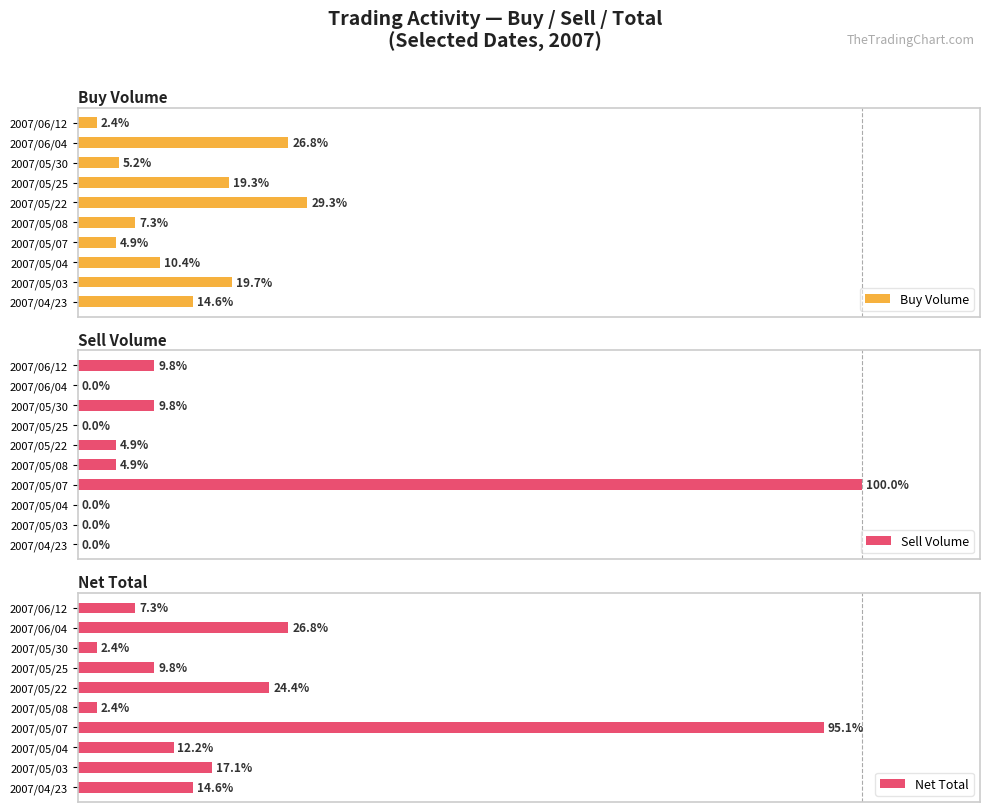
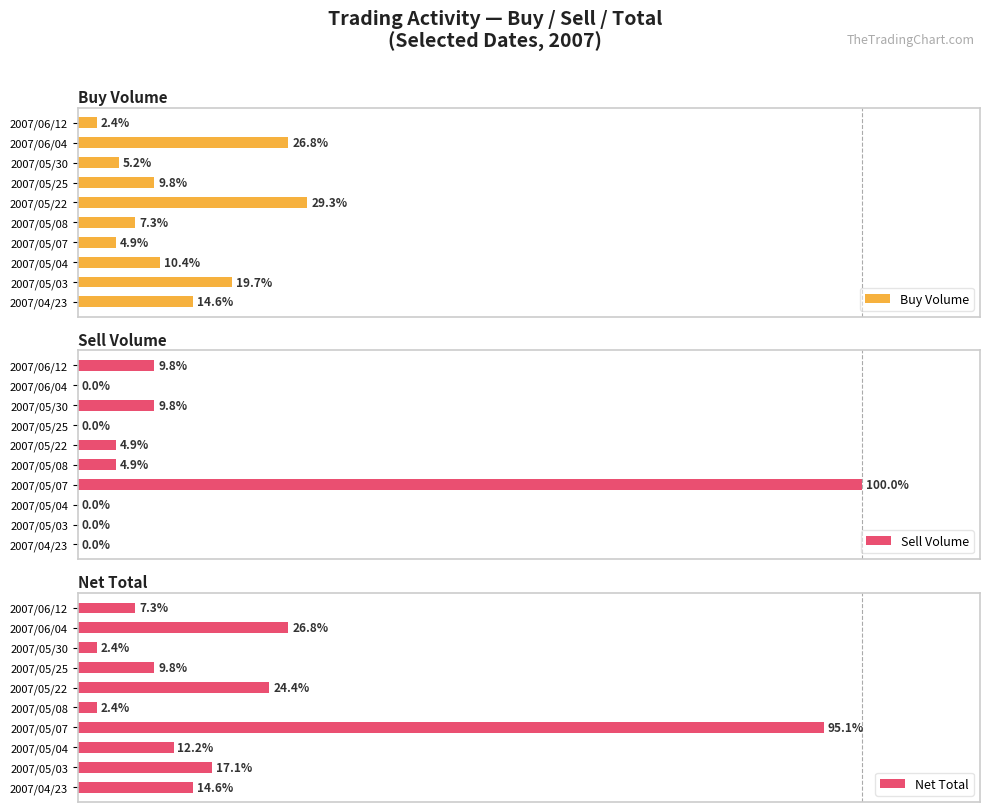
Buy Volume, 2007/05/25: 19.3% -> 9.8%
